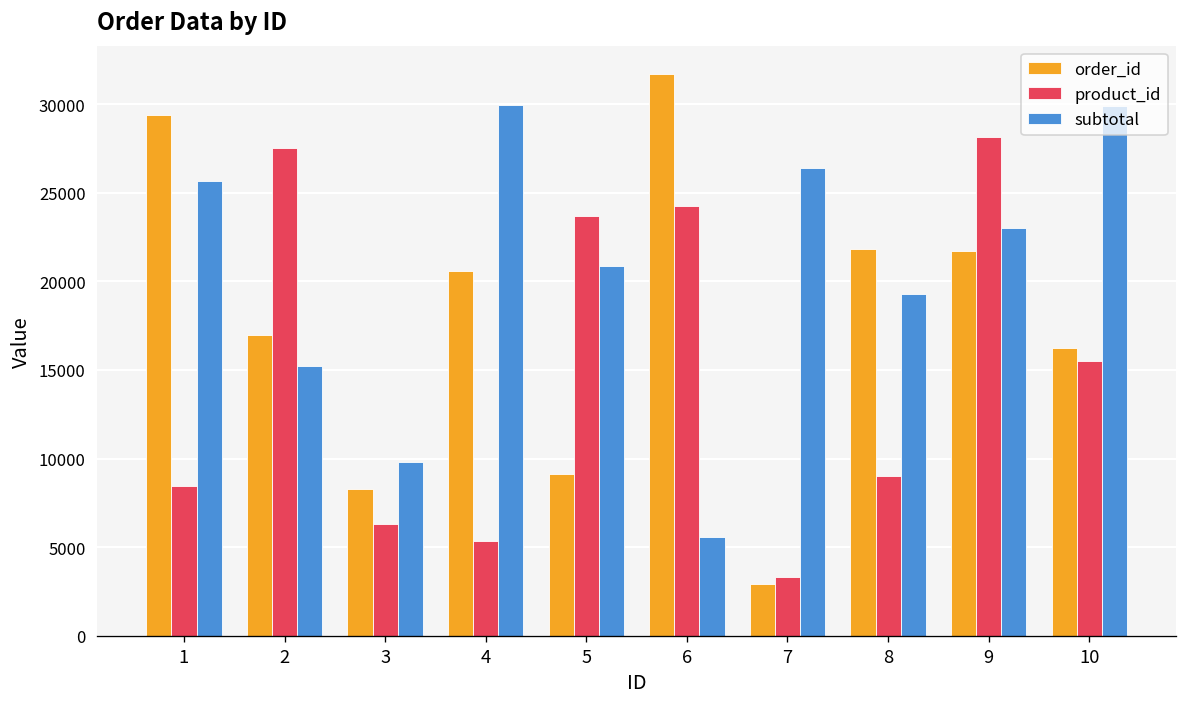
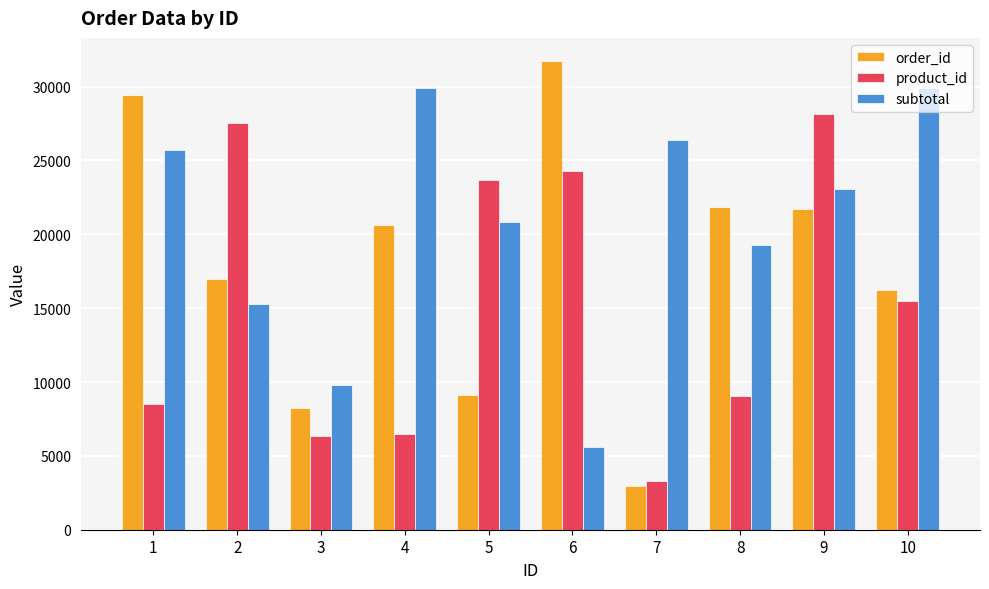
product_id, 4: 5400 -> 6500
